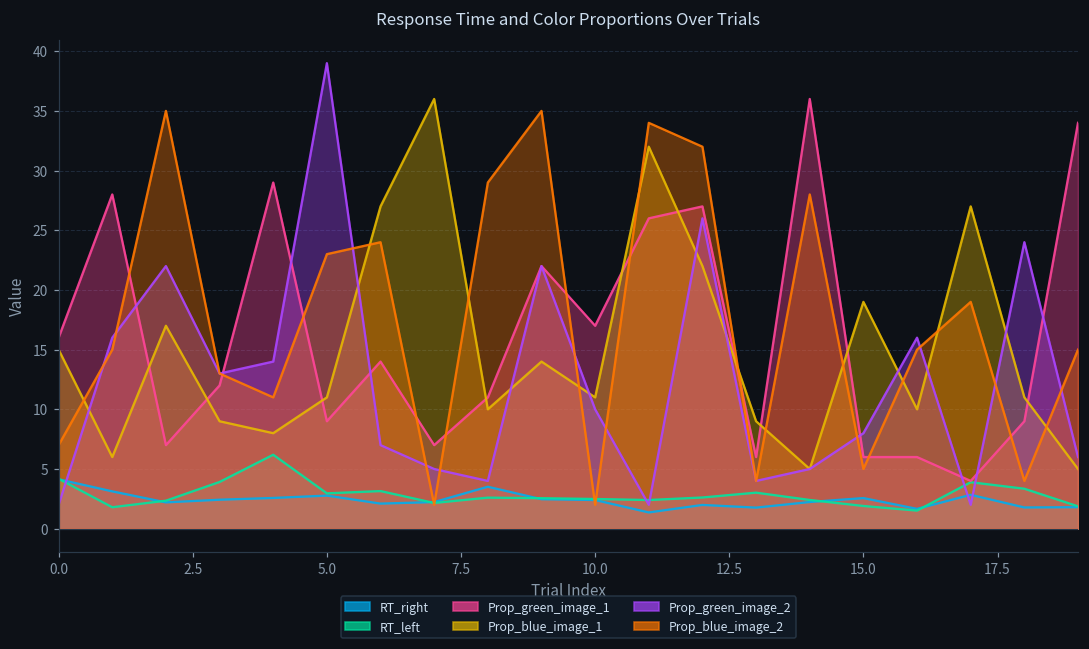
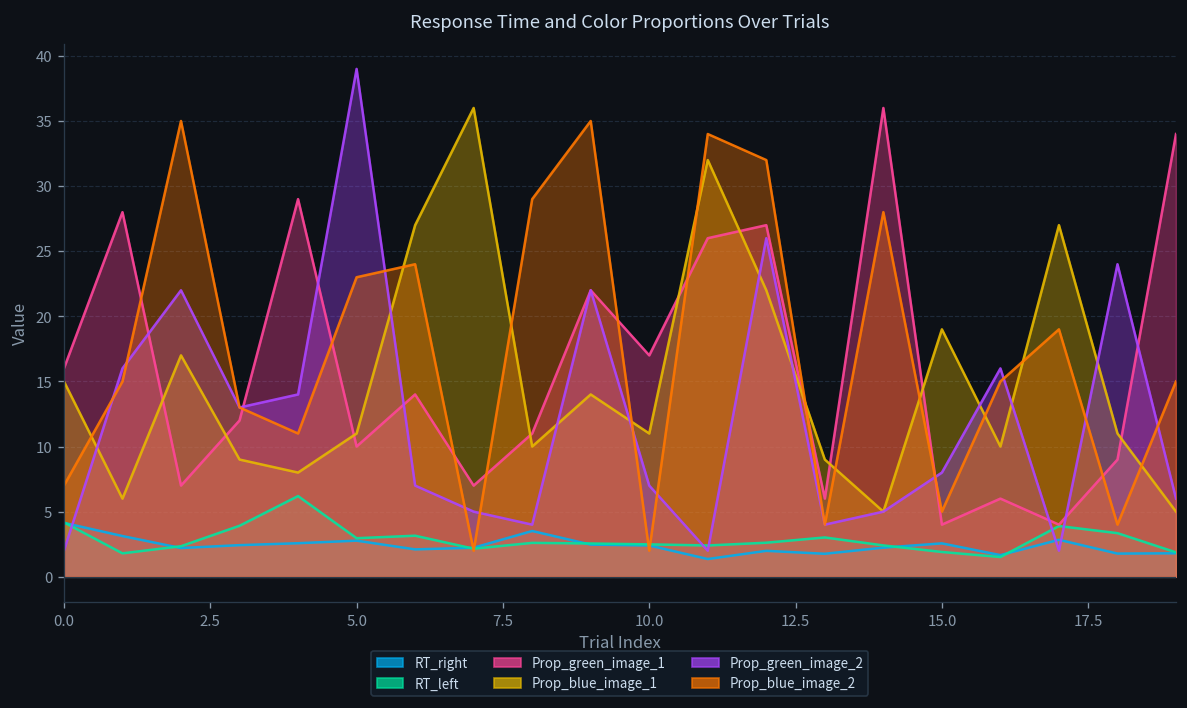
Prop_green_image_1, 5.0: 9 -> 10
Prop_green_image_2, 10.0: 10 -> 7
Prop_green_image_1, 15.0: 6 -> 4
